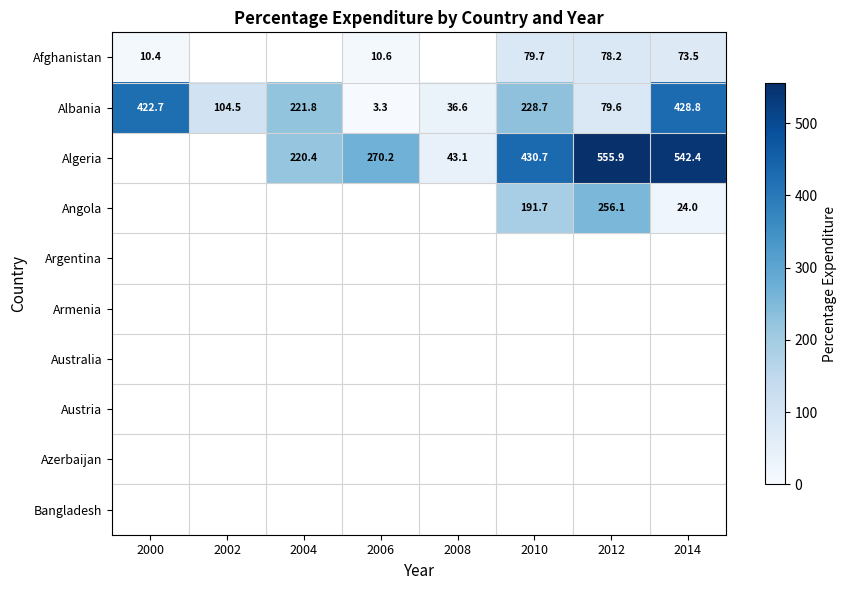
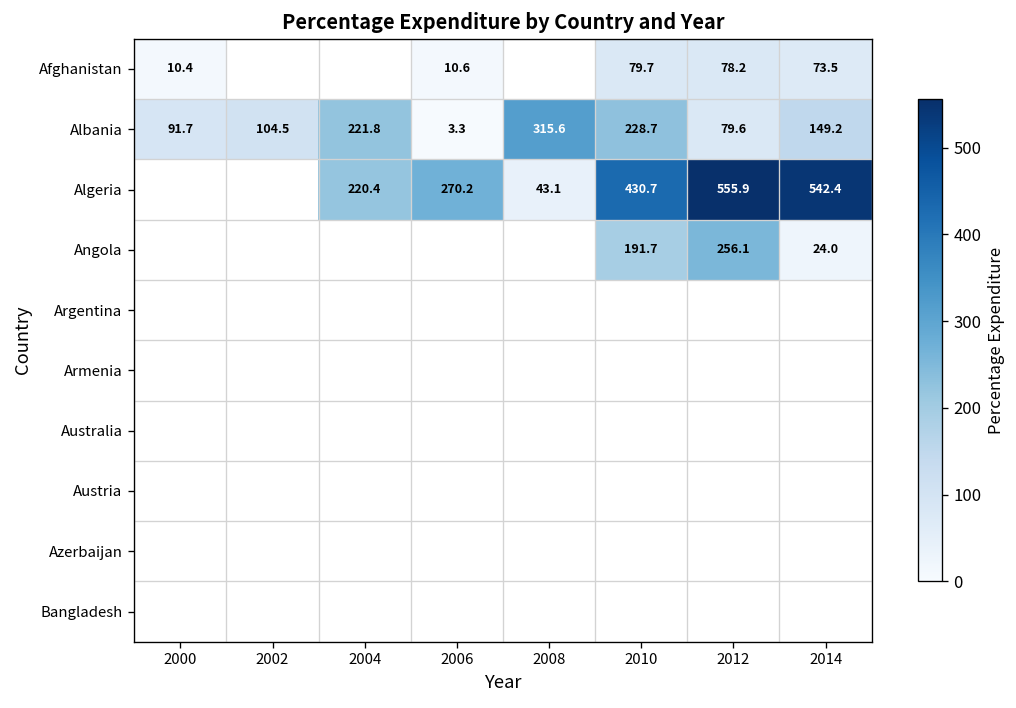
Albania, 2000: 422.7 -> 91.7
Albania, 2008: 36.6 -> 315.6
Albania, 2014: 428.8 -> 149.2
